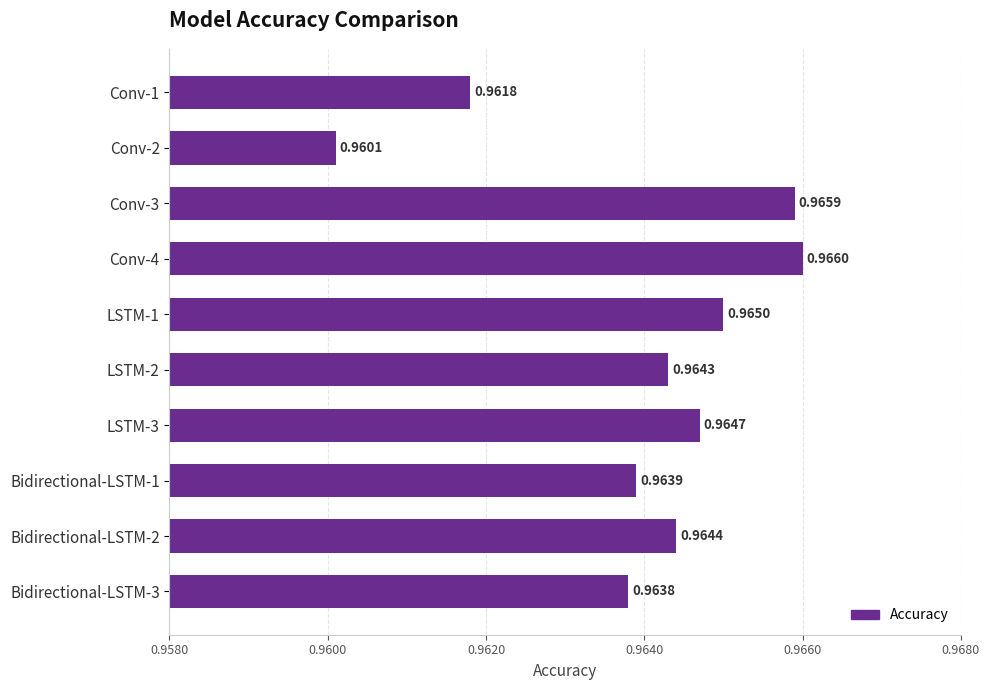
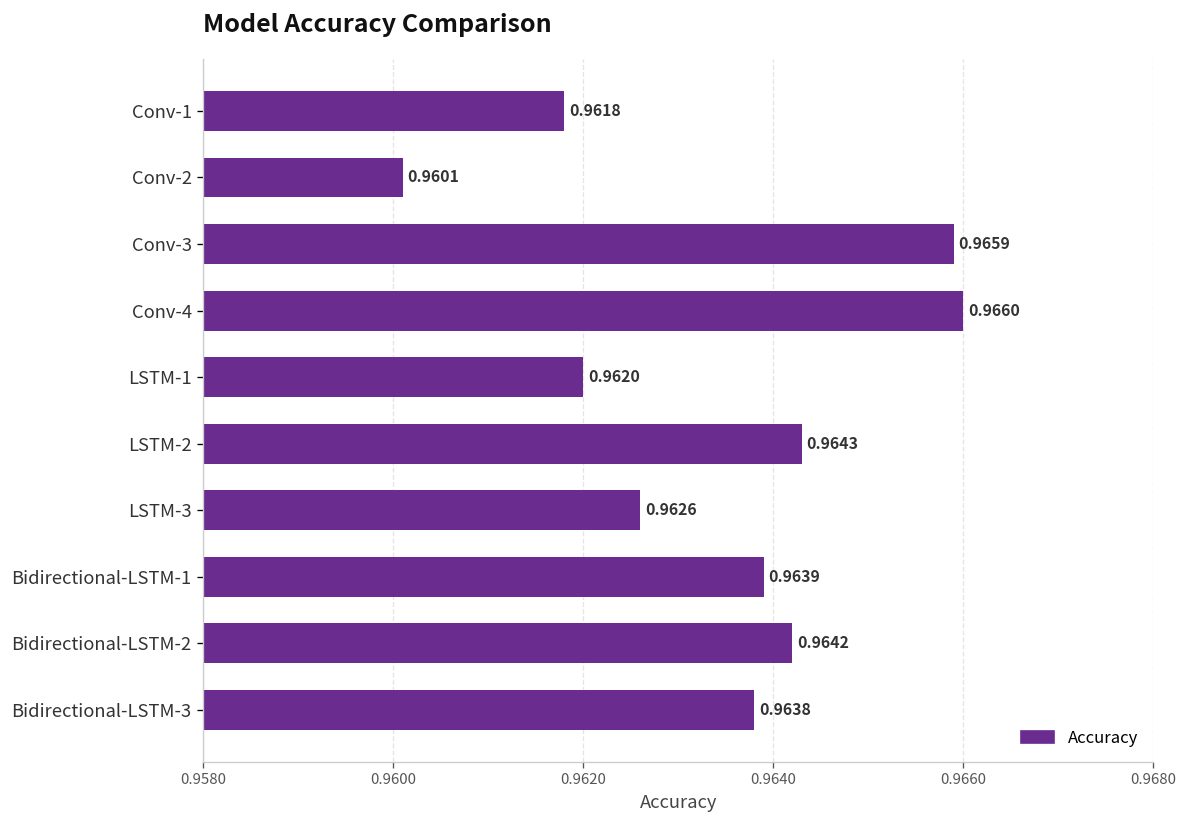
LSTM-1: 0.9650 -> 0.9620
LSTM-3: 0.9647 -> 0.9626
Bidirectional-LSTM-2: 0.9644 -> 0.9642
